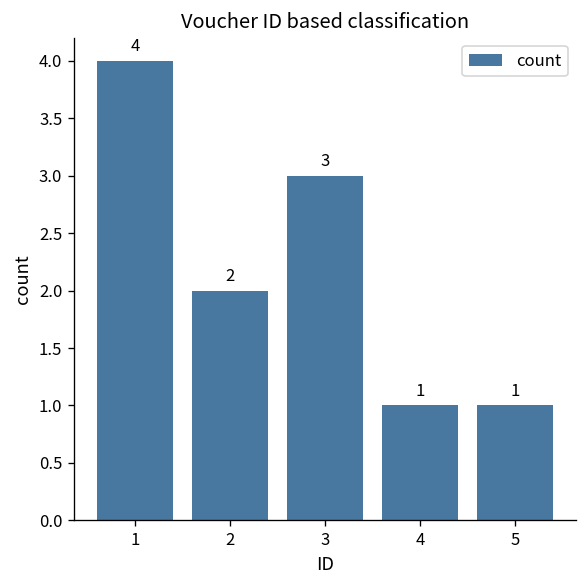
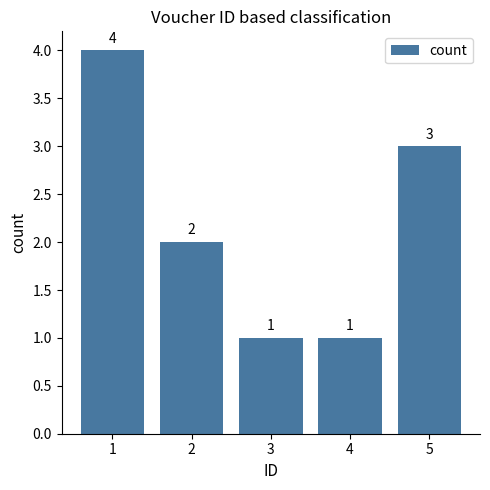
3: 3 -> 1
5: 1 -> 3
